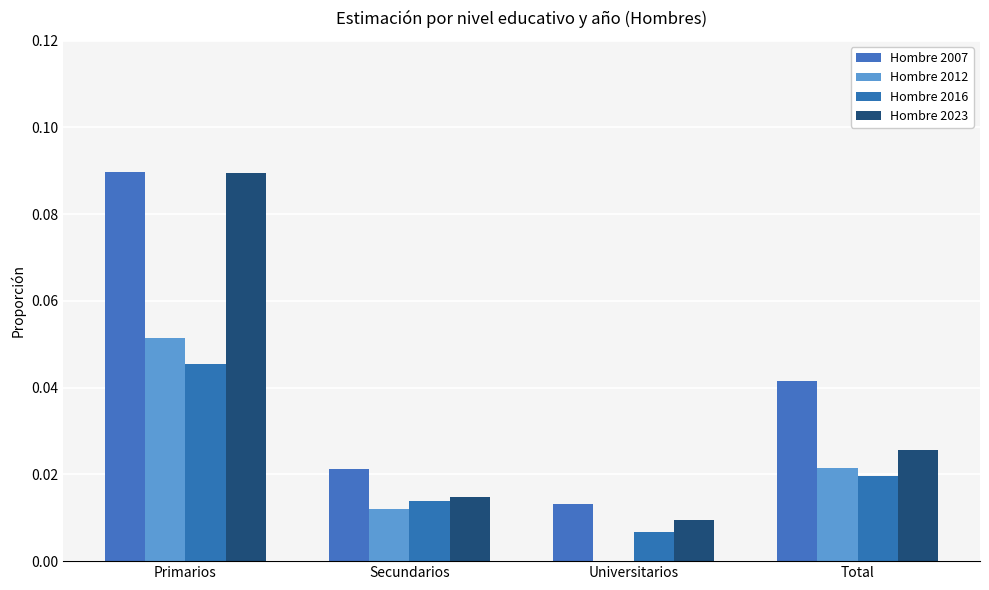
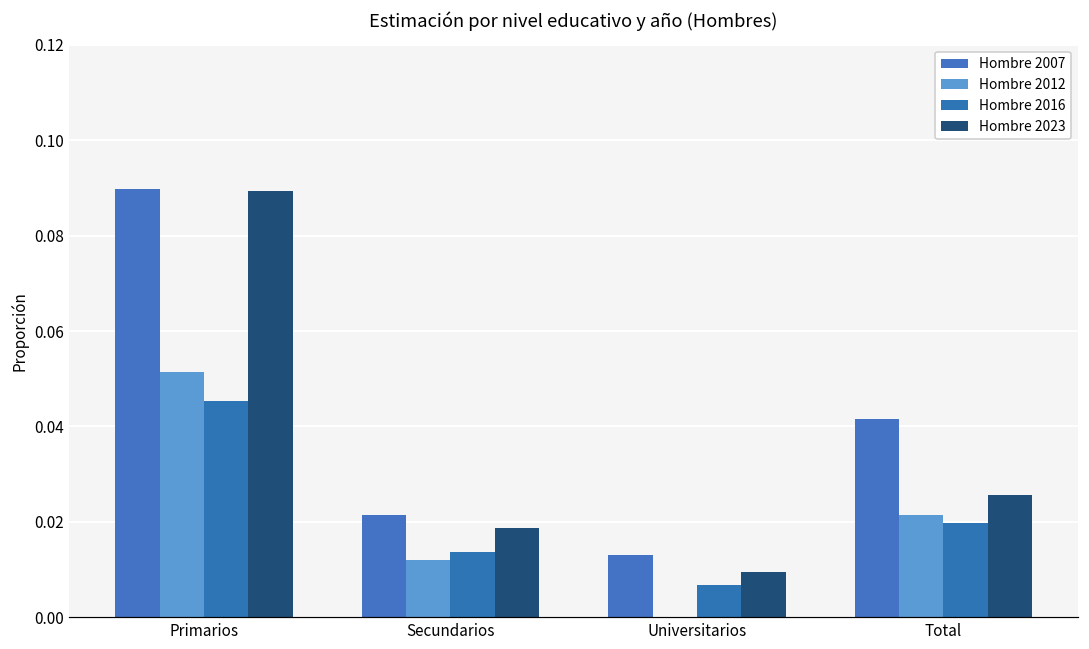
Hombre 2023, Secundarios: 0.015 -> 0.019
